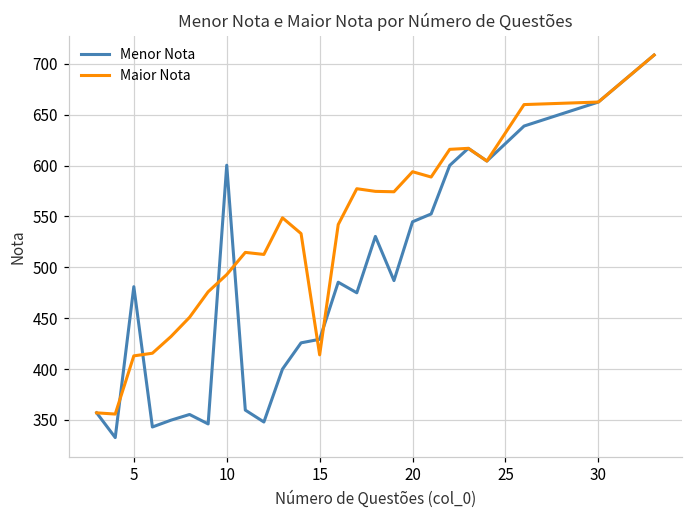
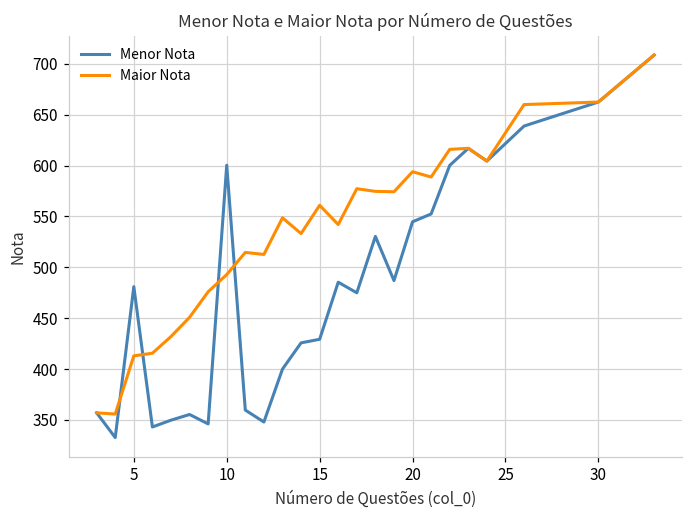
Maior Nota, 15: 410 -> 560
